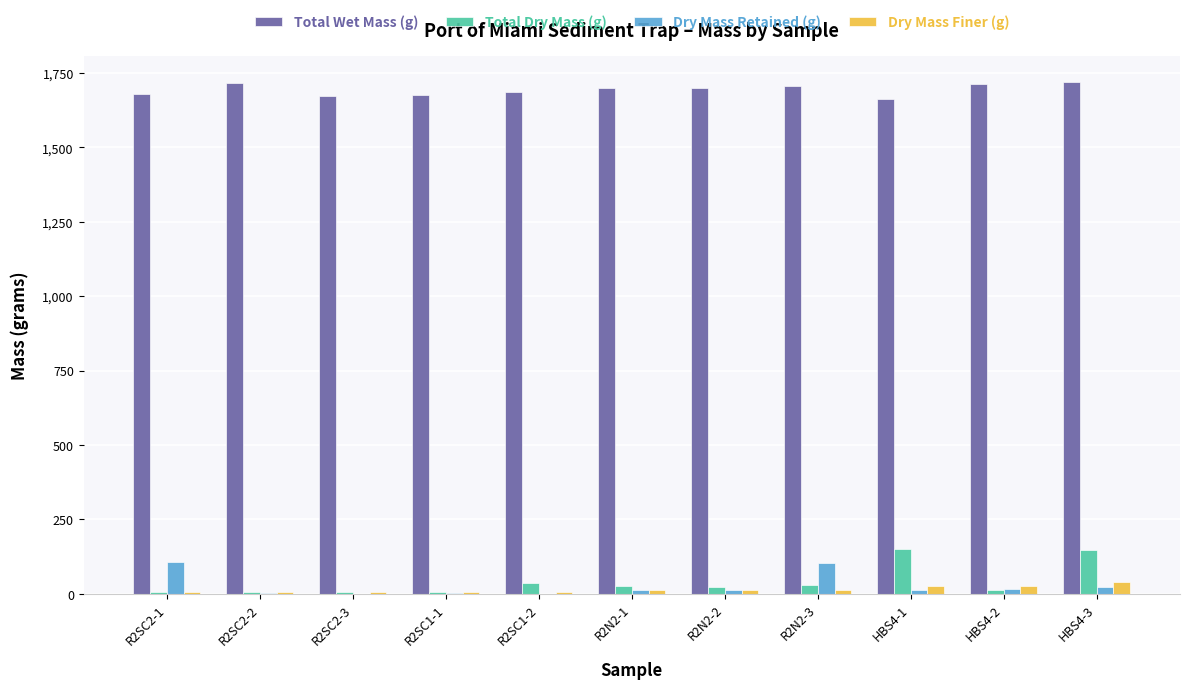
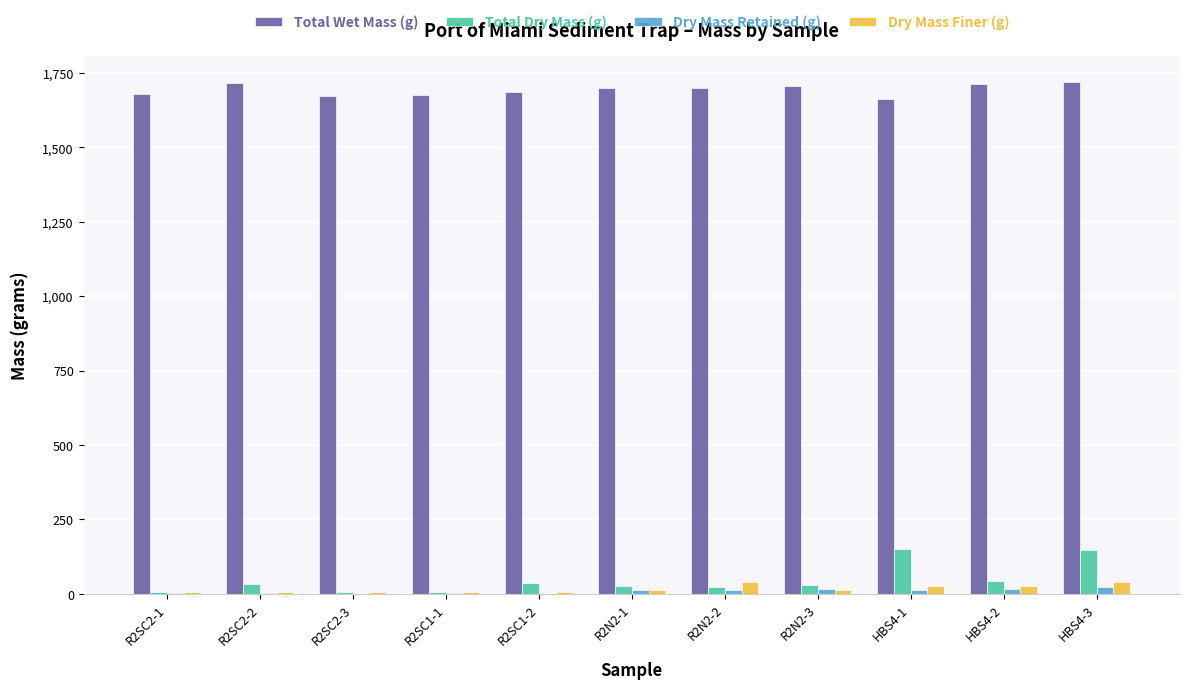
Dry Mass Retained (g), R2SC2-1: 110 -> 0
Total Dry Mass (g), R2SC2-2: 10 -> 30
Dry Mass Finer (g), R2N2-2: 10 -> 40
Dry Mass Retained (g), R2N2-3: 100 -> 20
Total Dry Mass (g), HBS4-2: 10 -> 40
